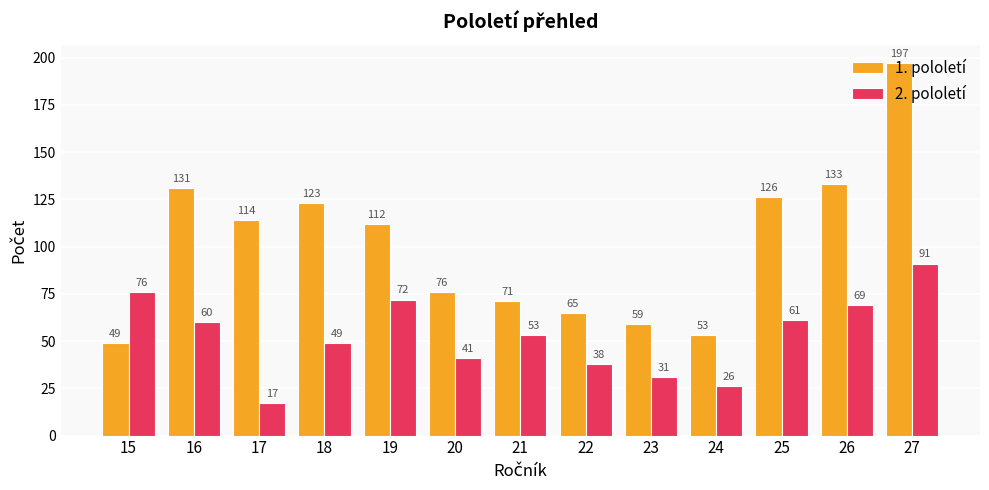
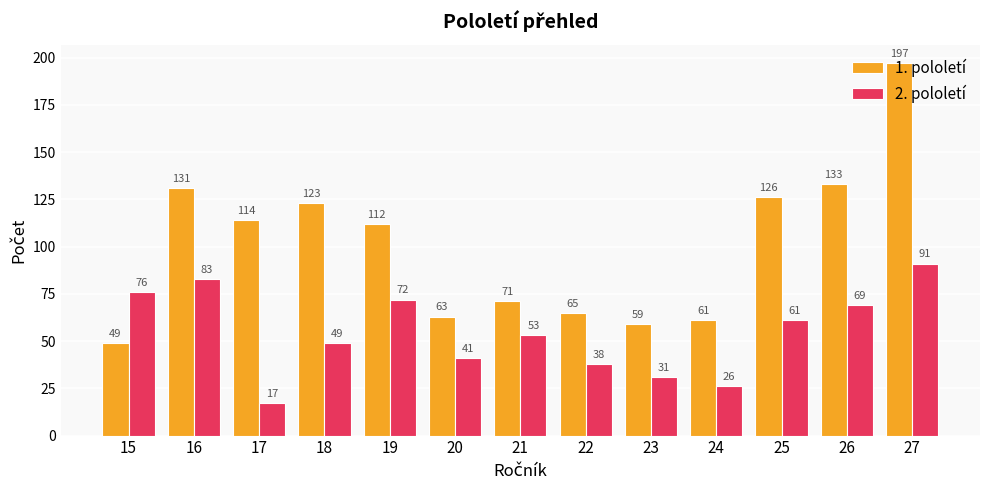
2. pololetí, 16: 60 -> 83
1. pololetí, 20: 76 -> 63
1. pololetí, 24: 53 -> 61
